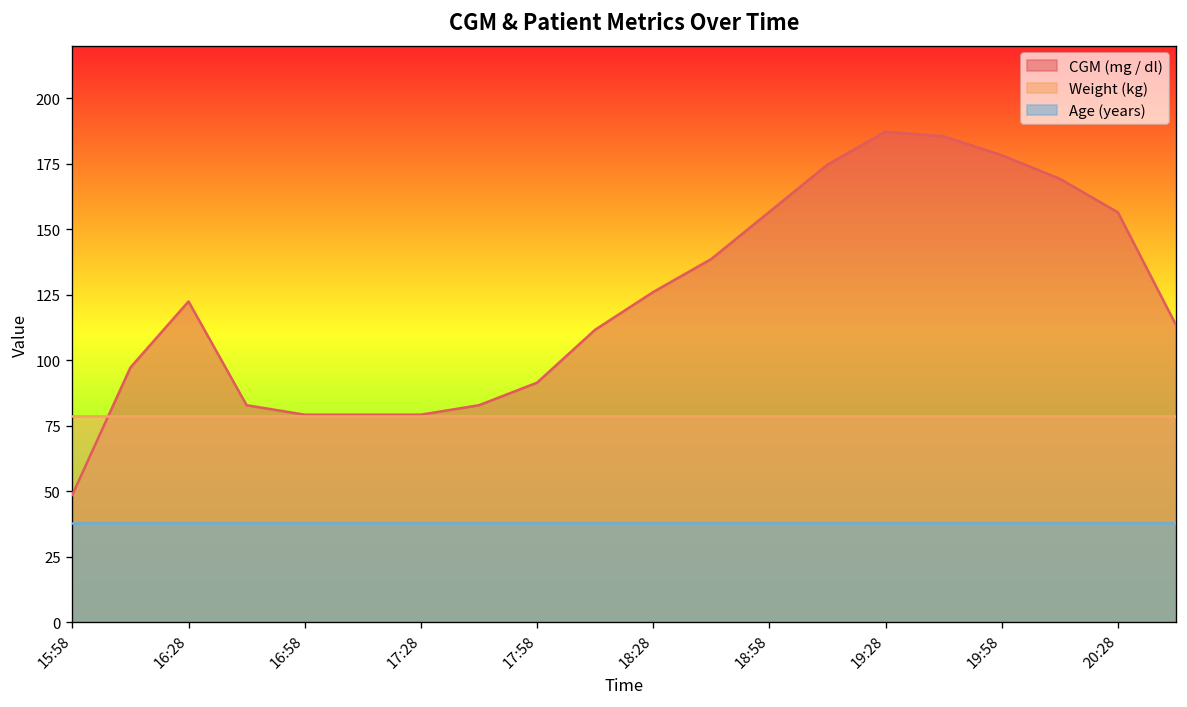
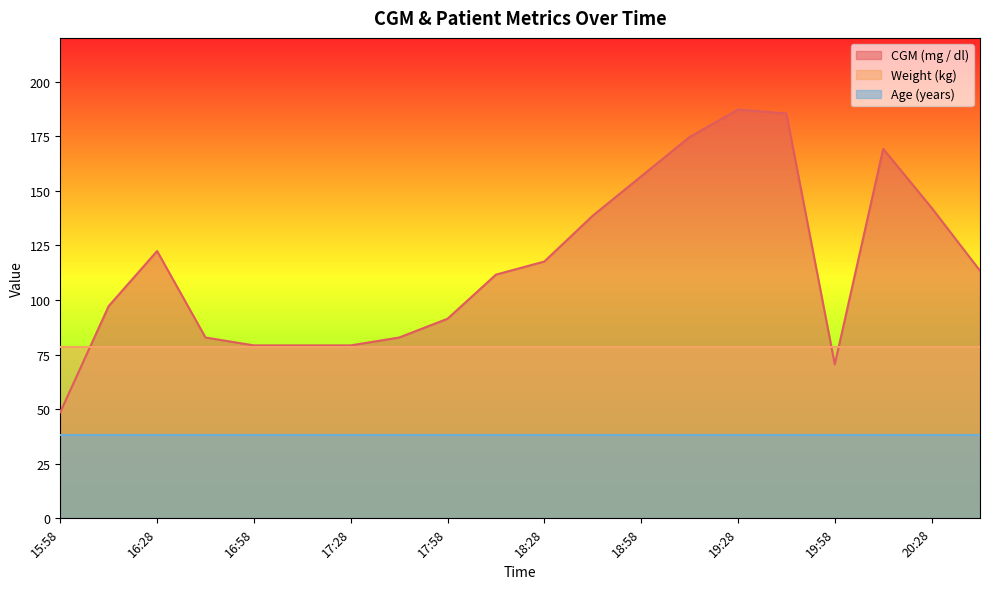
CGM (mg / dl), 18:28: 126 -> 118
CGM (mg / dl), 19:58: 178 -> 71
CGM (mg / dl), 20:28: 156 -> 142
